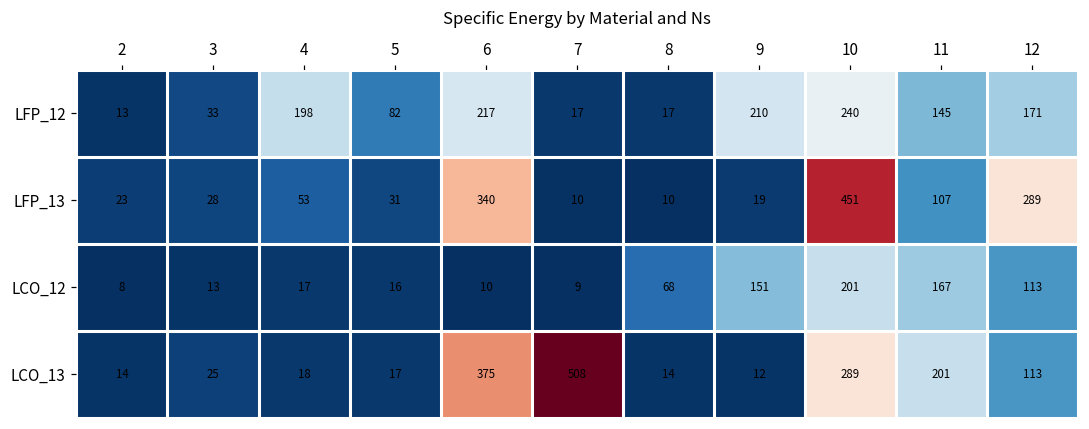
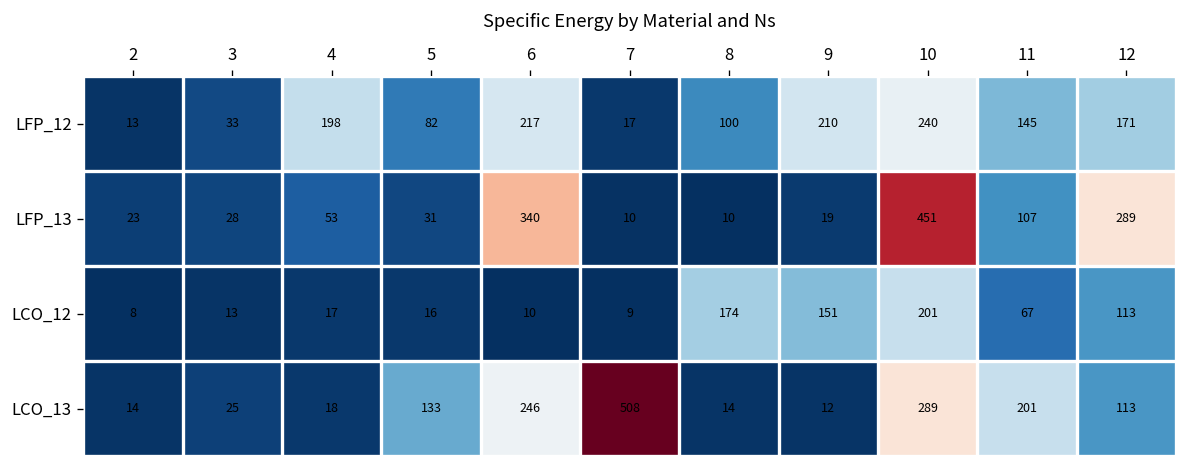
LFP_12, 8: 17 -> 100
LCO_12, 8: 68 -> 174
LCO_12, 11: 167 -> 67
LCO_13, 5: 17 -> 133
LCO_13, 6: 375 -> 246
